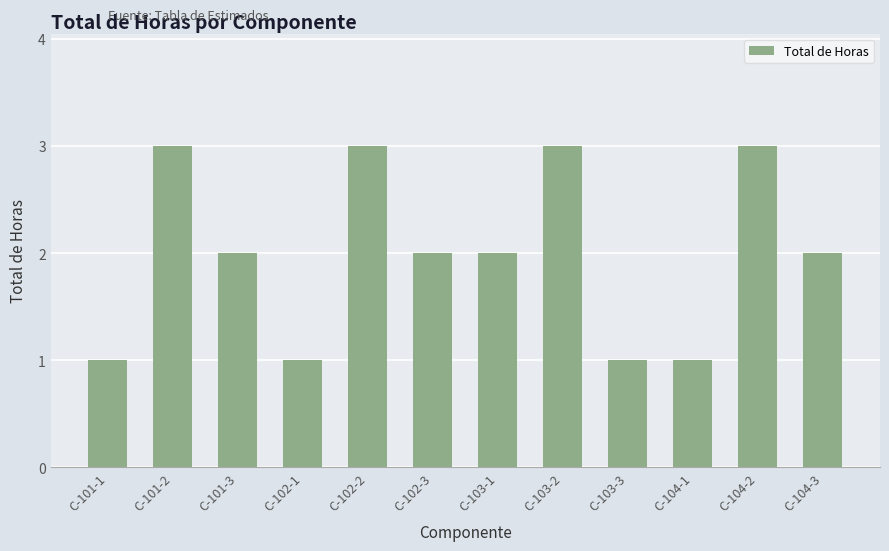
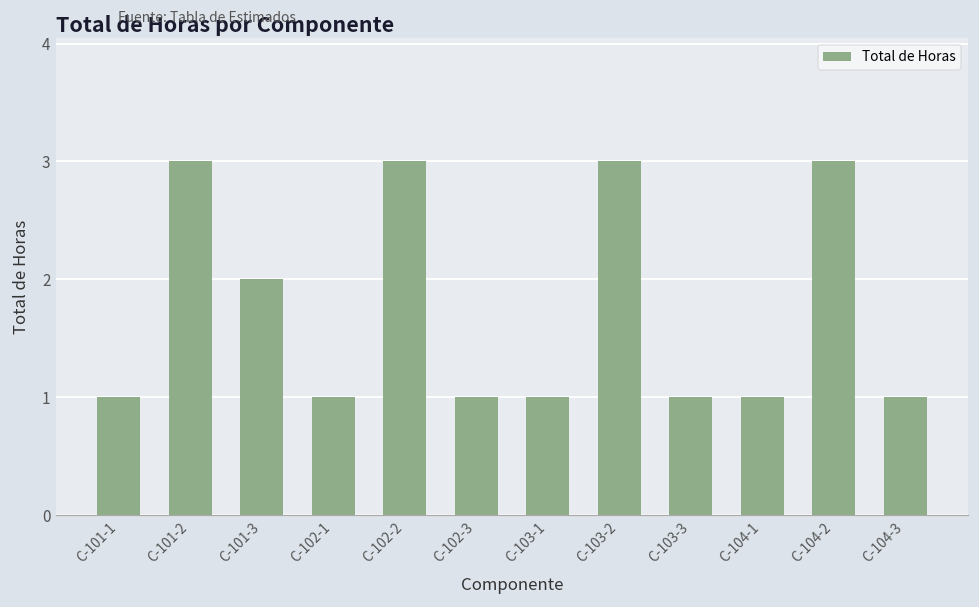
C-102-3: 2 -> 1
C-103-1: 2 -> 1
C-104-3: 2 -> 1
